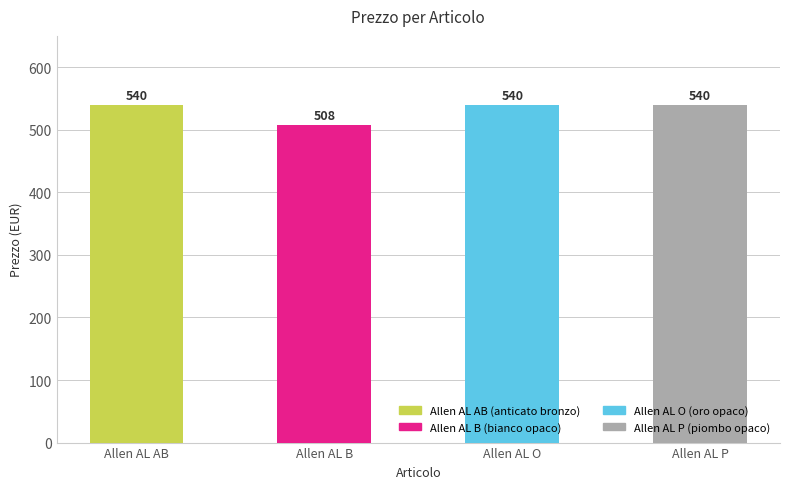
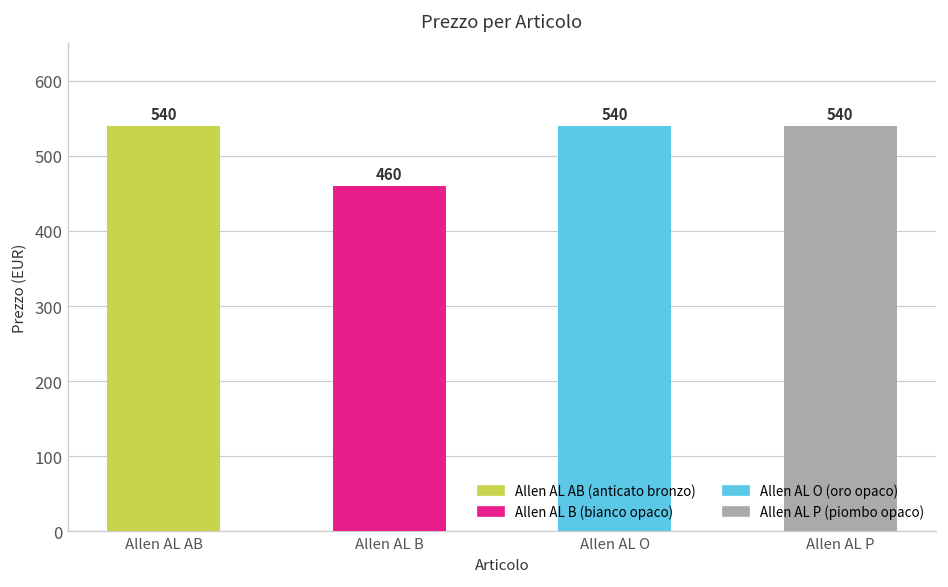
Allen AL B (bianco opaco), Allen AL B: 508 -> 460
